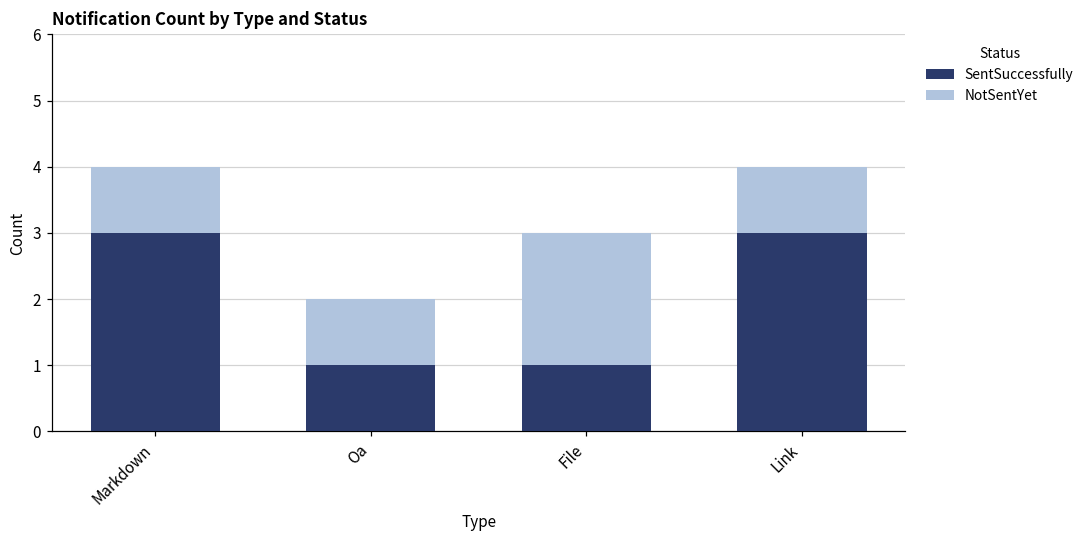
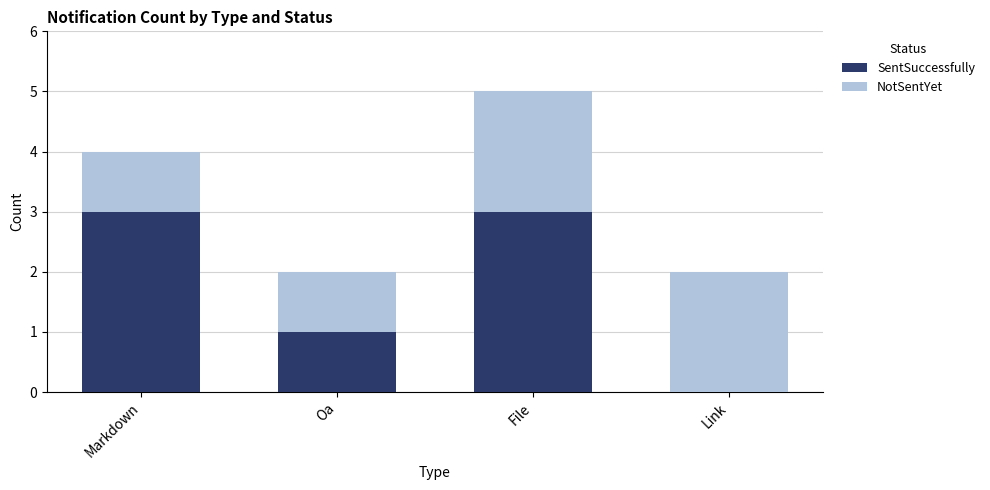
SentSuccessfully, File: 1 -> 3
SentSuccessfully, Link: 3 -> 0
NotSentYet, Link: 1 -> 2
